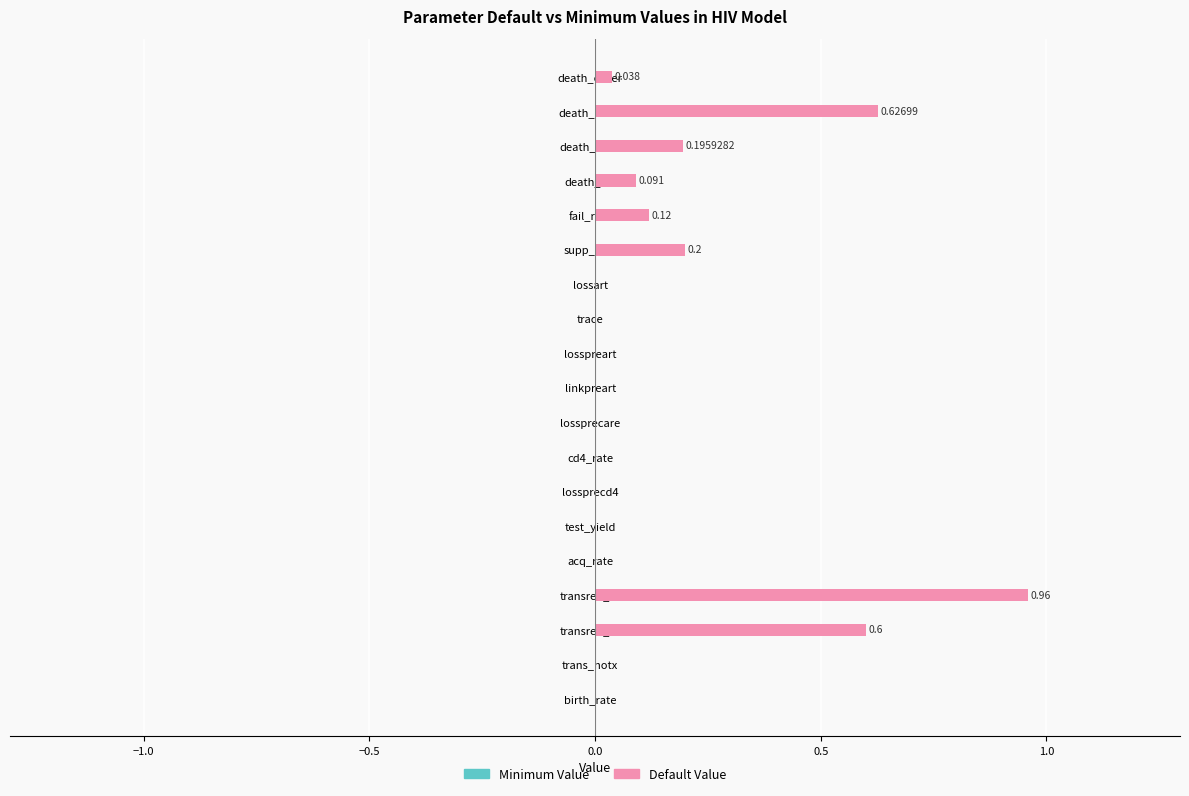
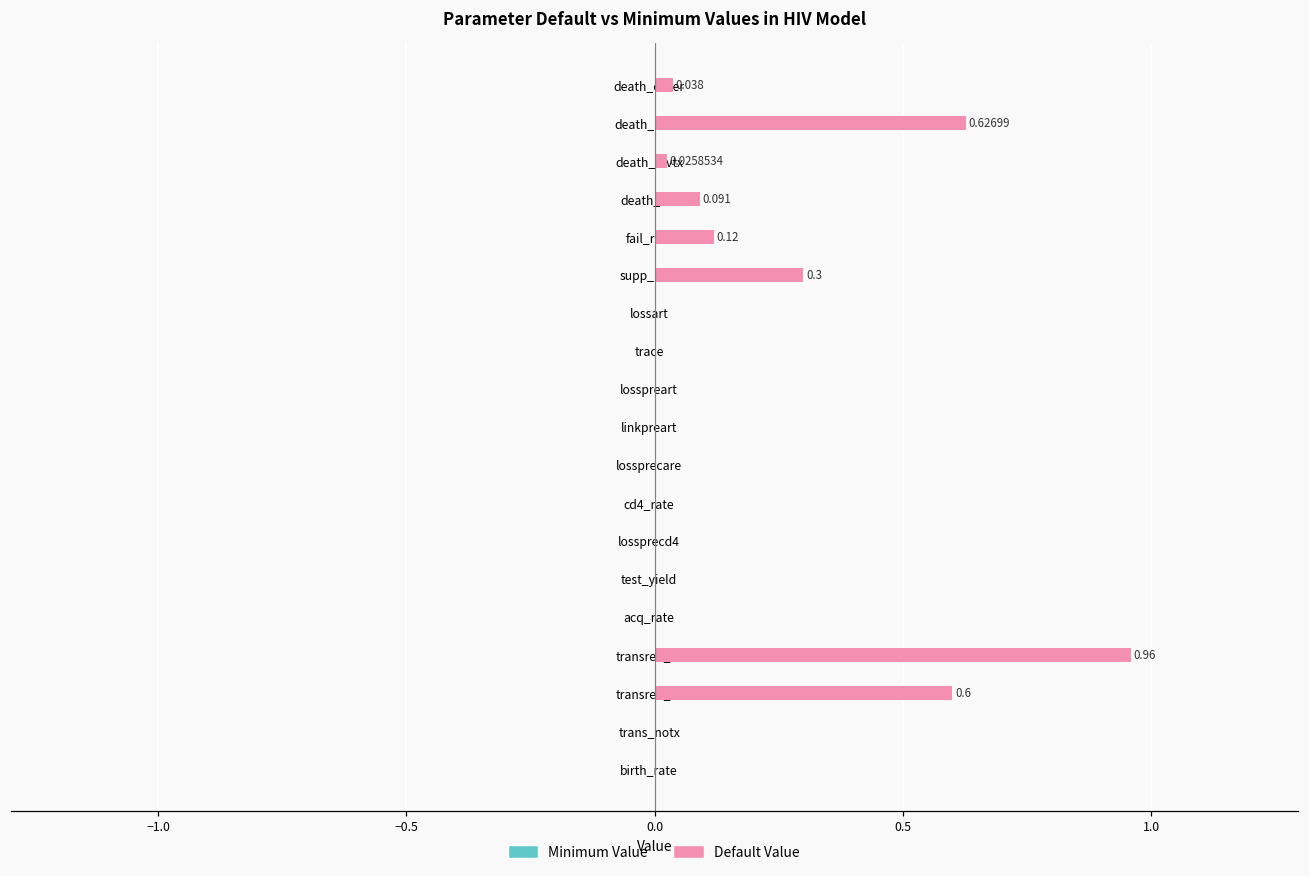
Default Value, death_hivtx: 0.1959282 -> 0.0258534
Default Value, supp_rate: 0.2 -> 0.3
